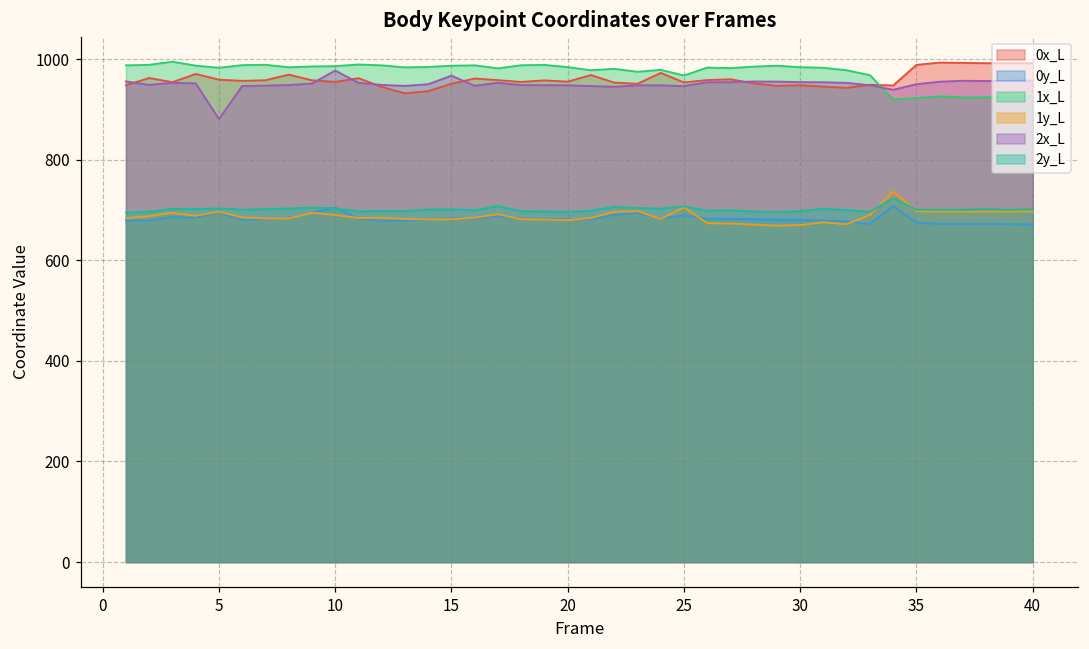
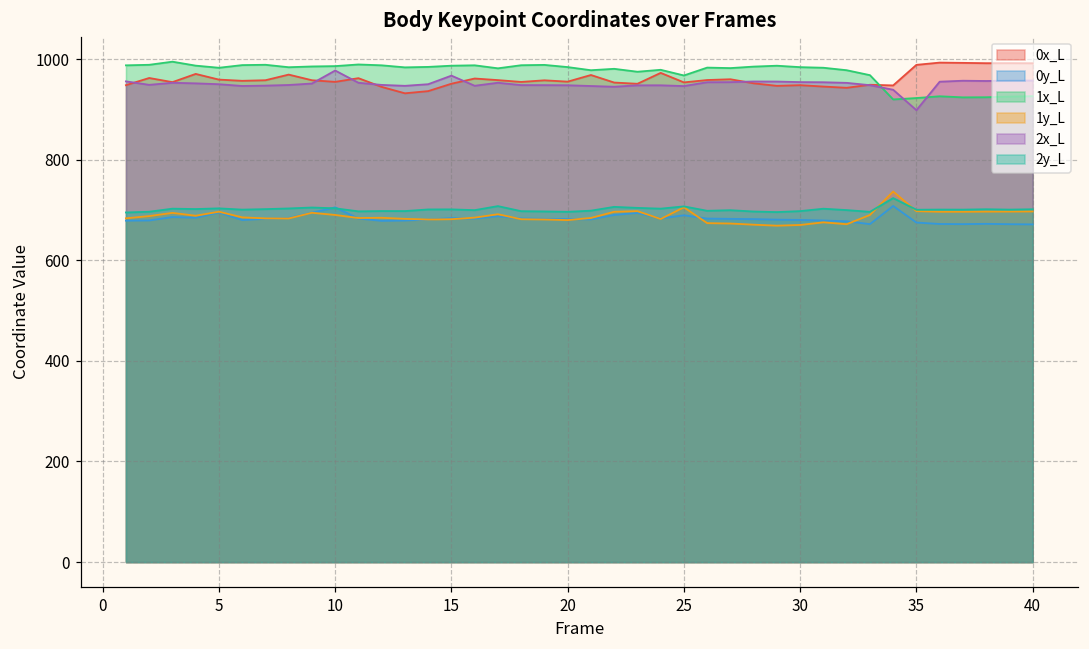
2x_L, 5: 880 -> 950
2x_L, 35: 950 -> 900
